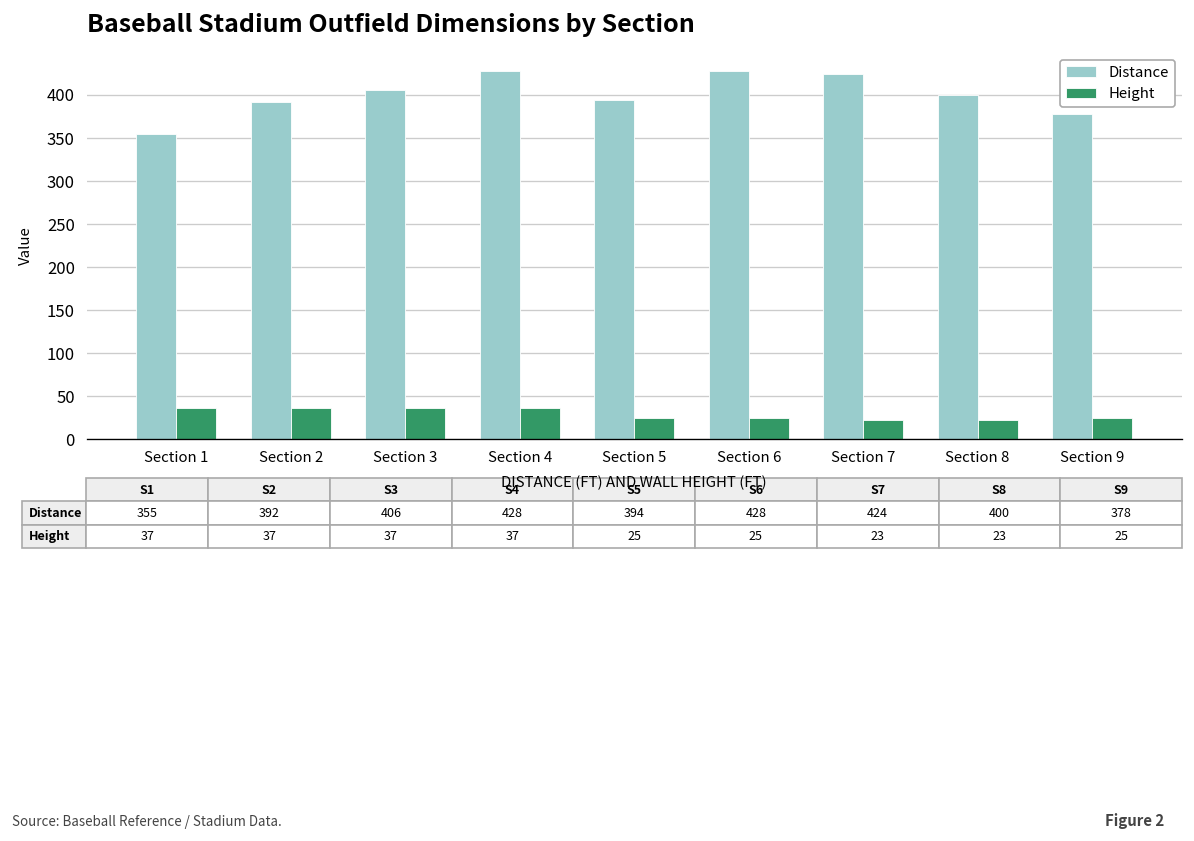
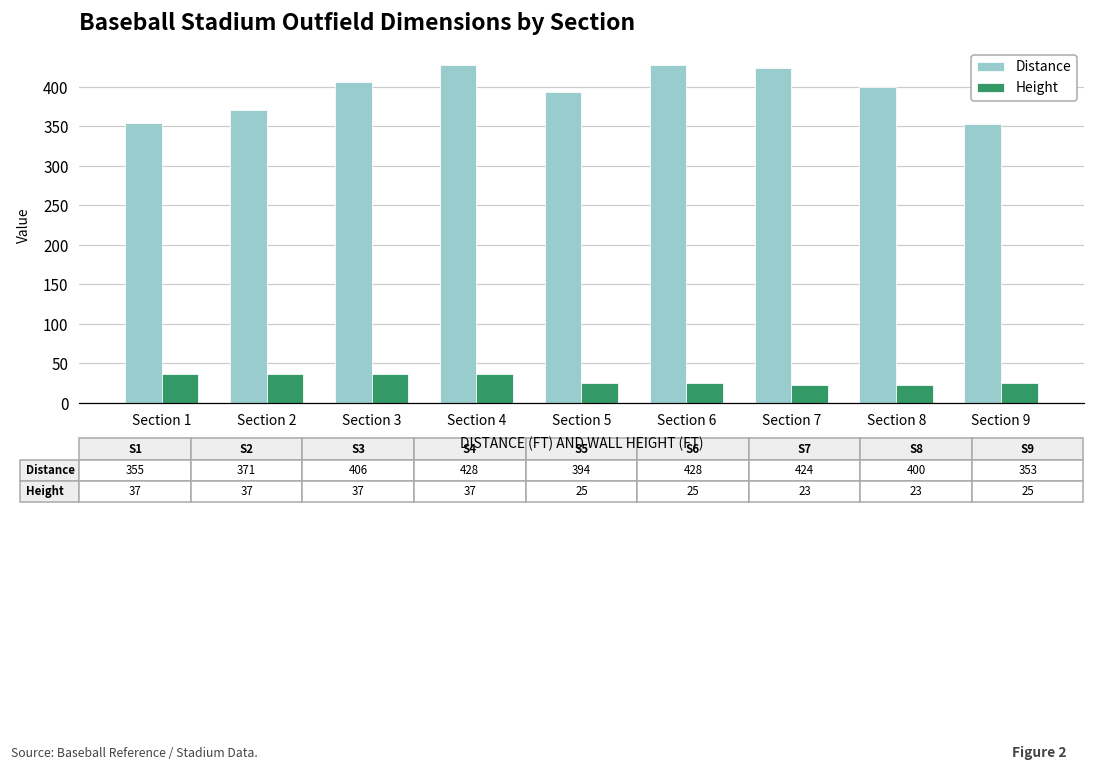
Distance, Section 2: 392 -> 371
Distance, Section 9: 378 -> 353
